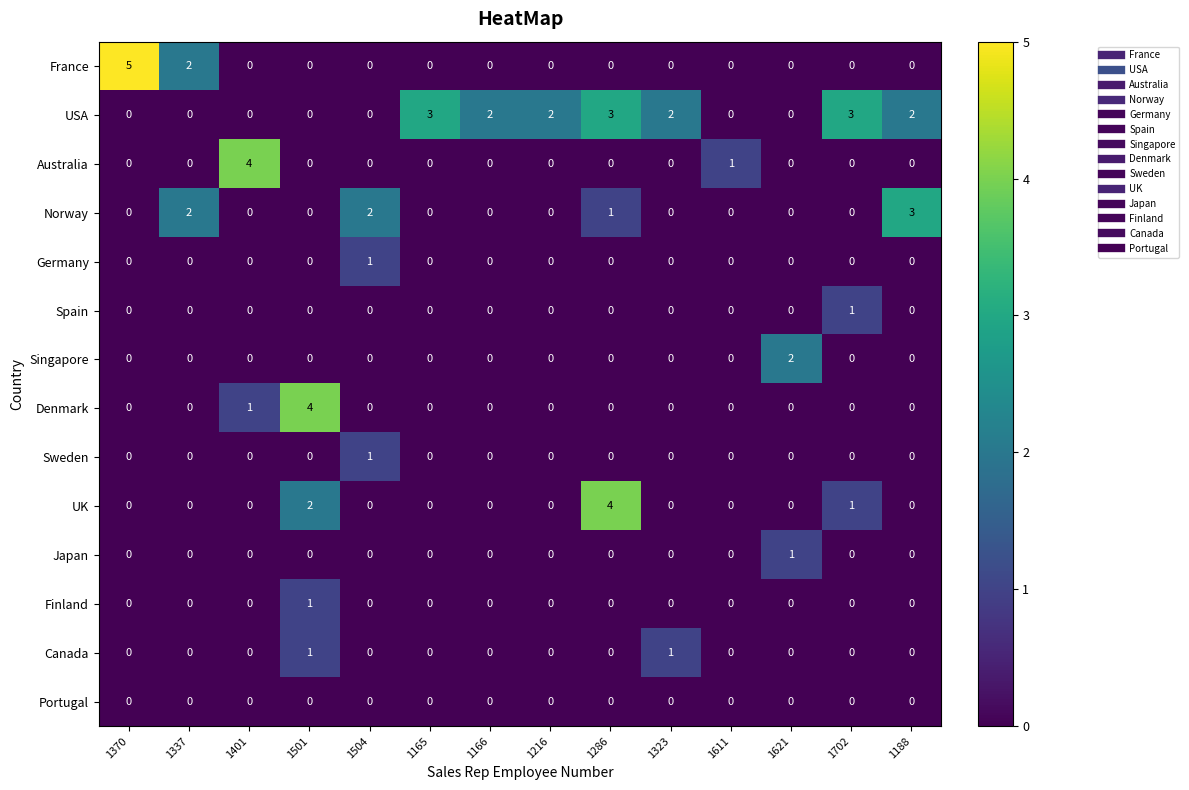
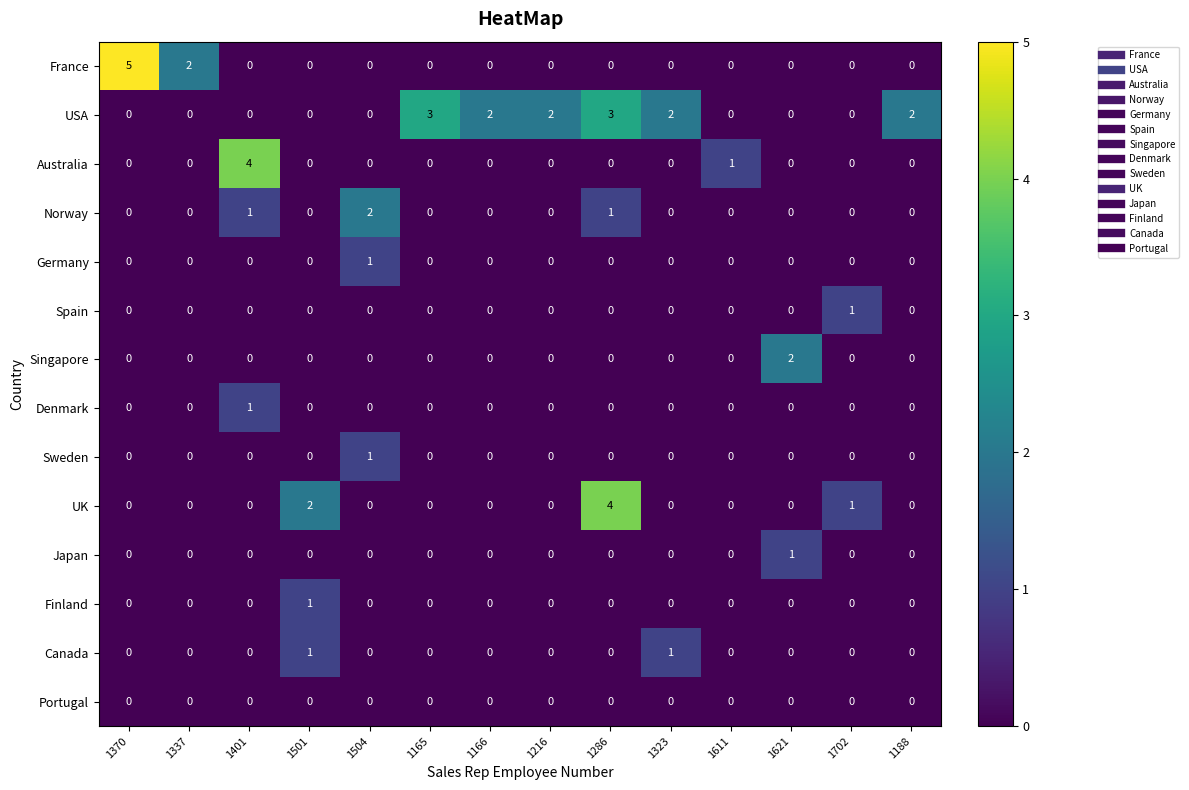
USA, 1702: 3 -> 0
Norway, 1337: 2 -> 0
Norway, 1401: 0 -> 1
Norway, 1188: 3 -> 0
Denmark, 1501: 4 -> 0
